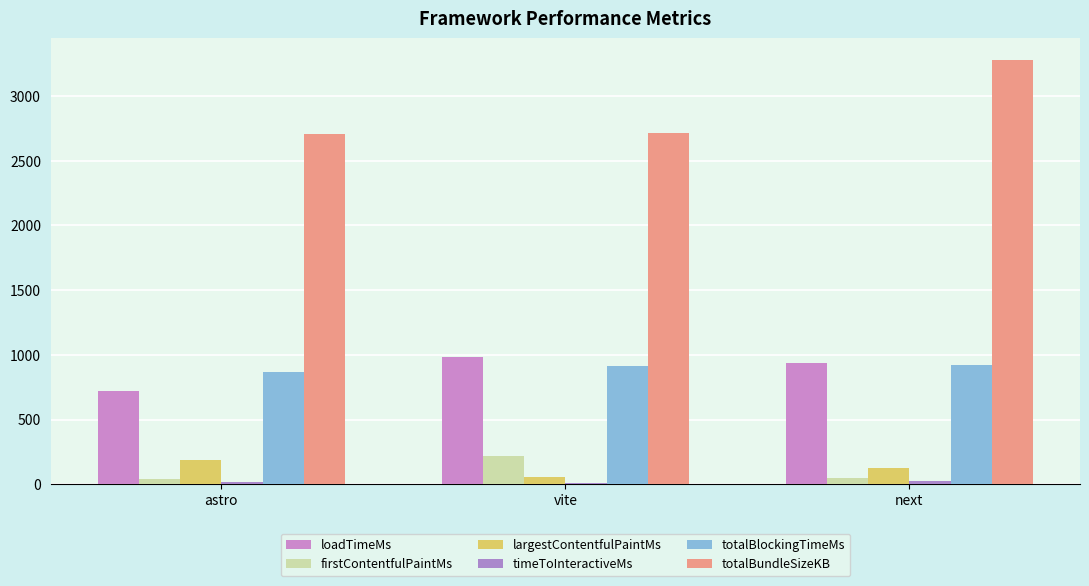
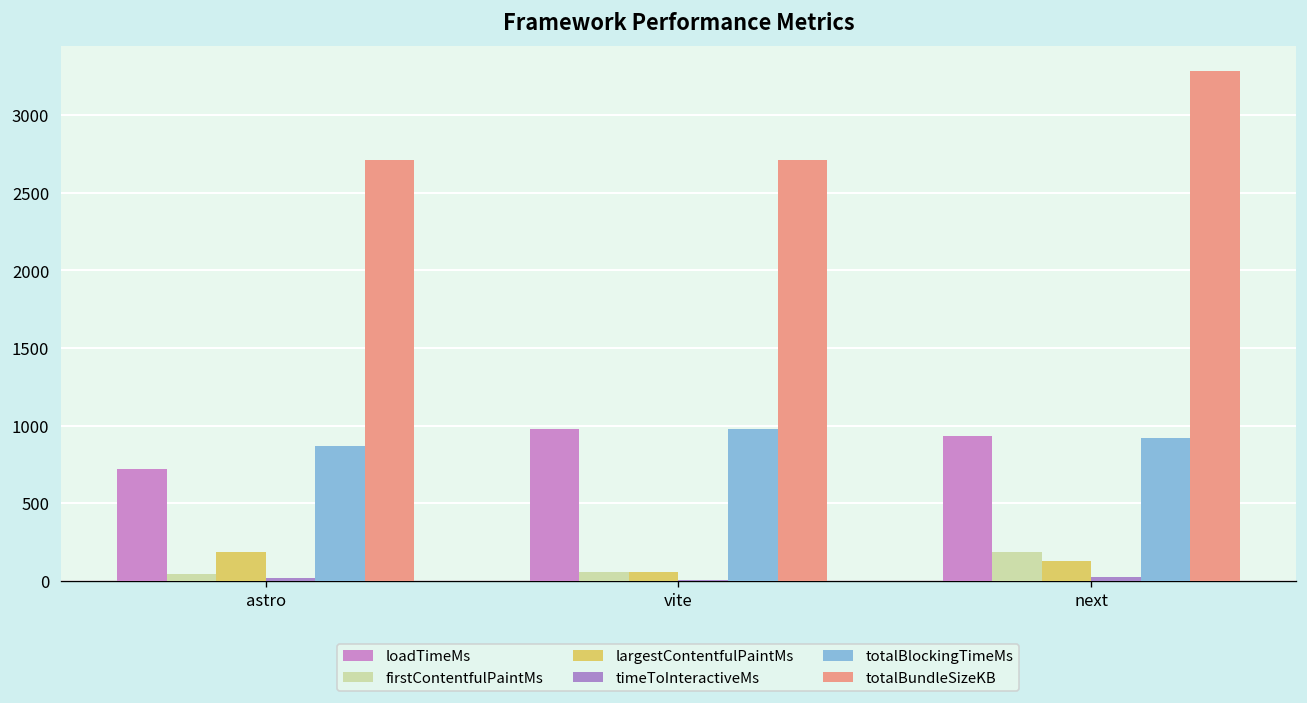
firstContentfulPaintMs, vite: 220 -> 60
totalBlockingTimeMs, vite: 910 -> 980
firstContentfulPaintMs, next: 50 -> 190
